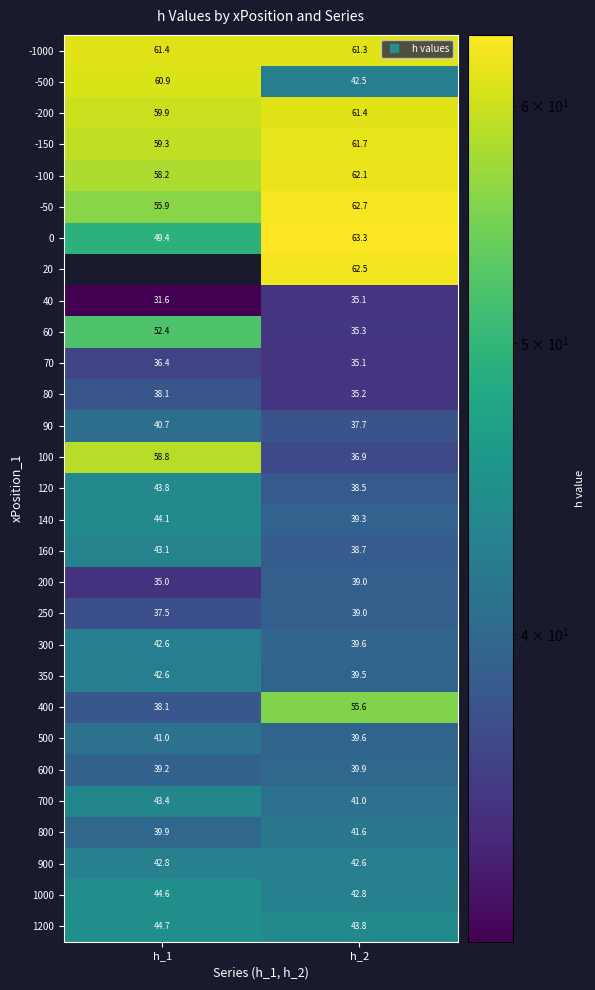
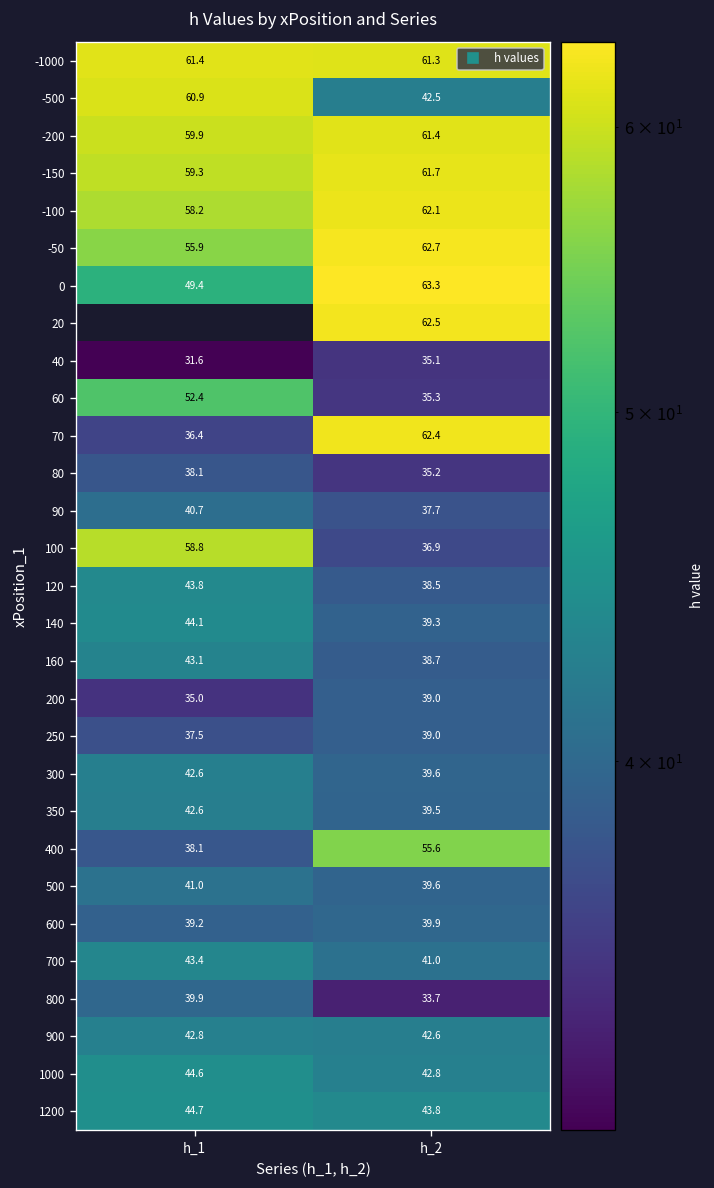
70, h_2: 35.1 -> 62.4
800, h_2: 41.6 -> 33.7
